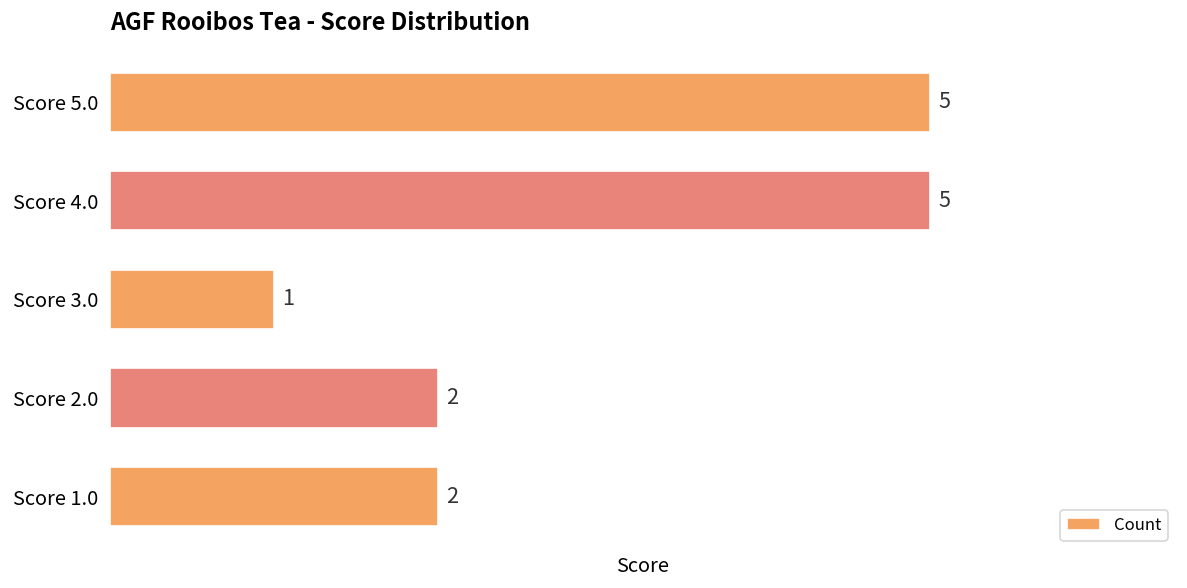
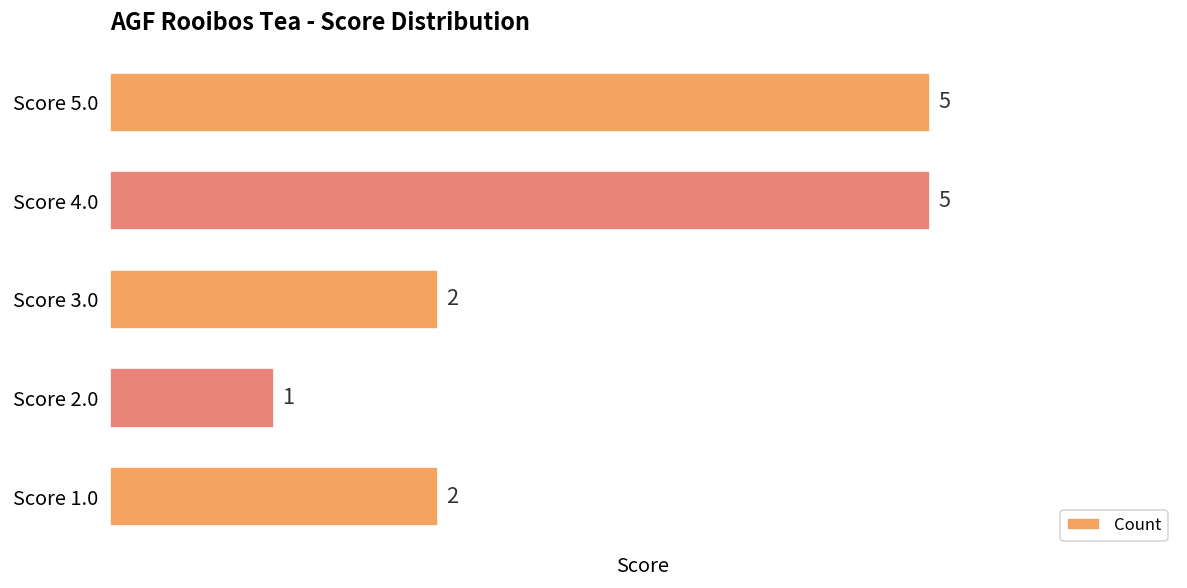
Score 3.0: 1 -> 2
Score 2.0: 2 -> 1
